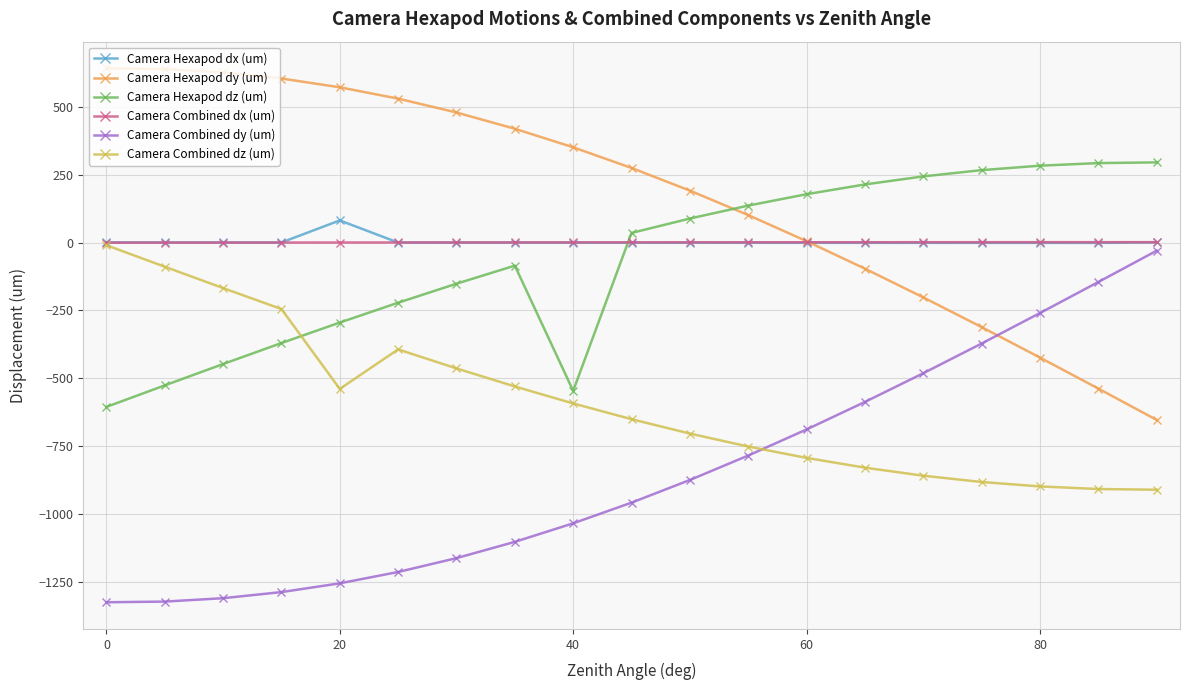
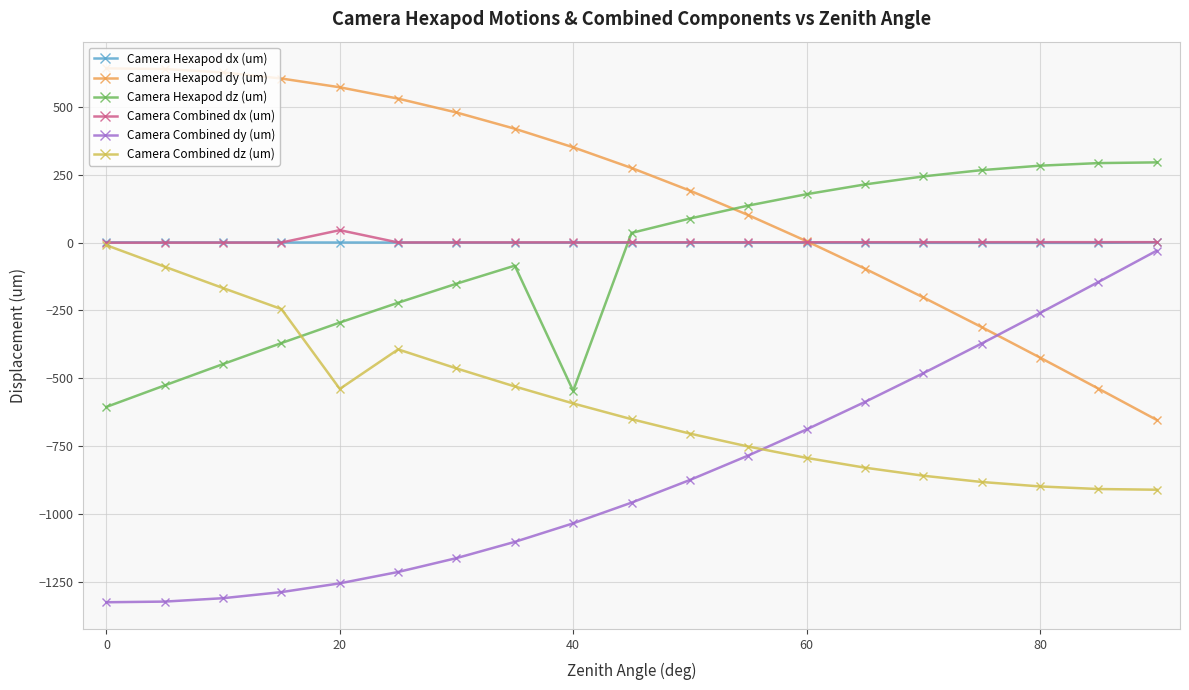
Camera Hexapod dx (um), 20: 80 -> 0
Camera Combined dx (um), 20: 0 -> 50
